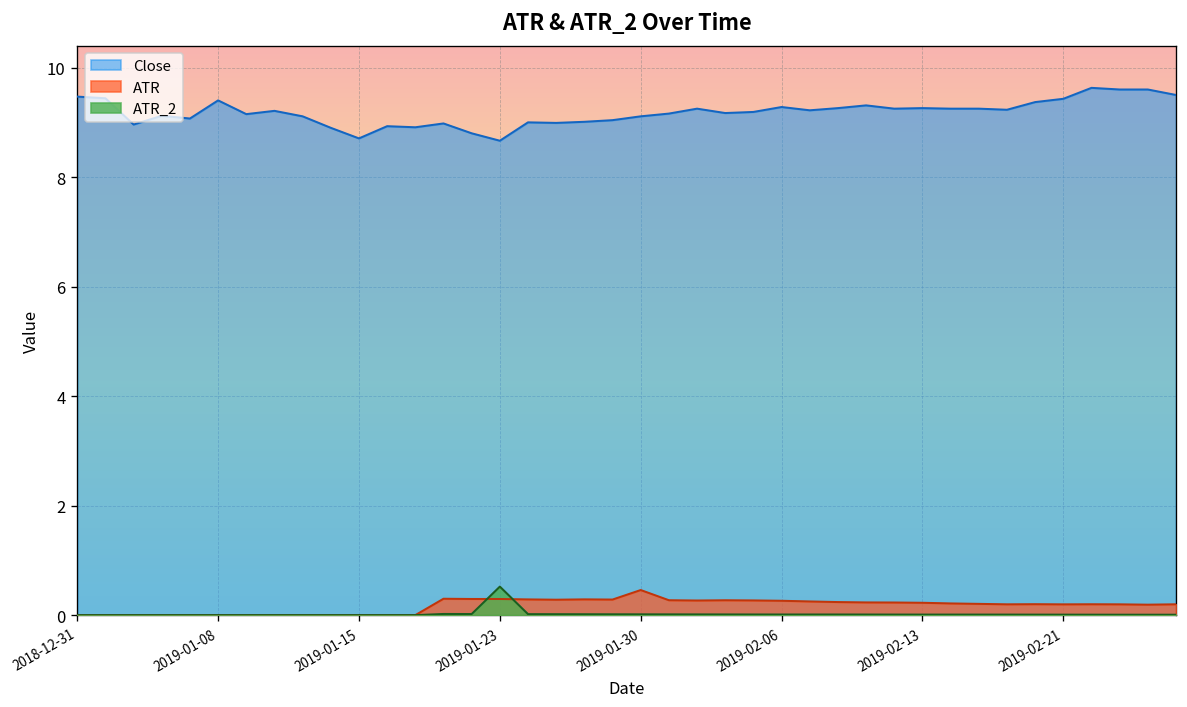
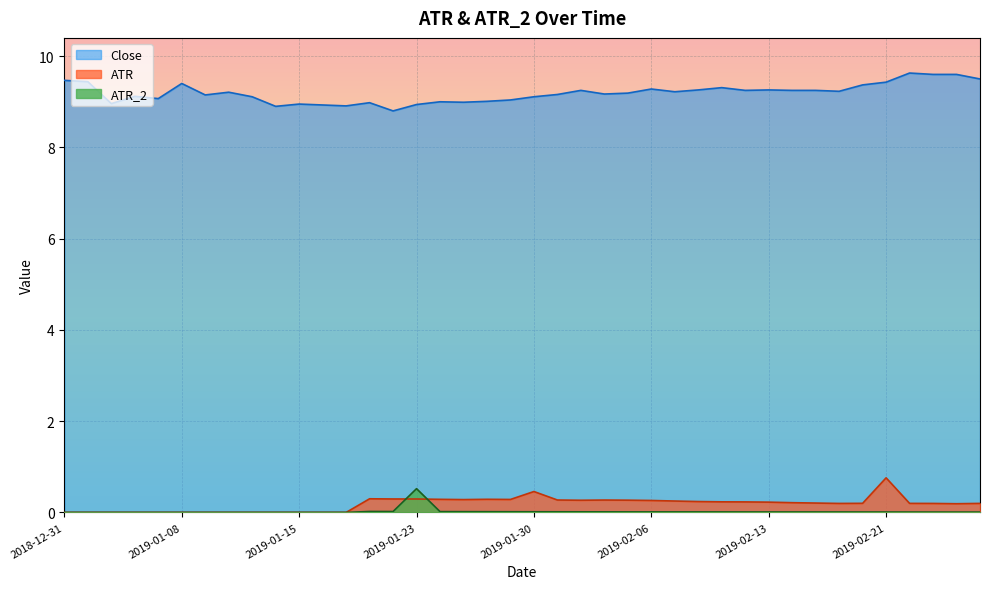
Close, 2019-01-15: 8.7 -> 8.9
Close, 2019-01-23: 8.7 -> 8.9
ATR, 2019-02-21: 0.2 -> 0.8
